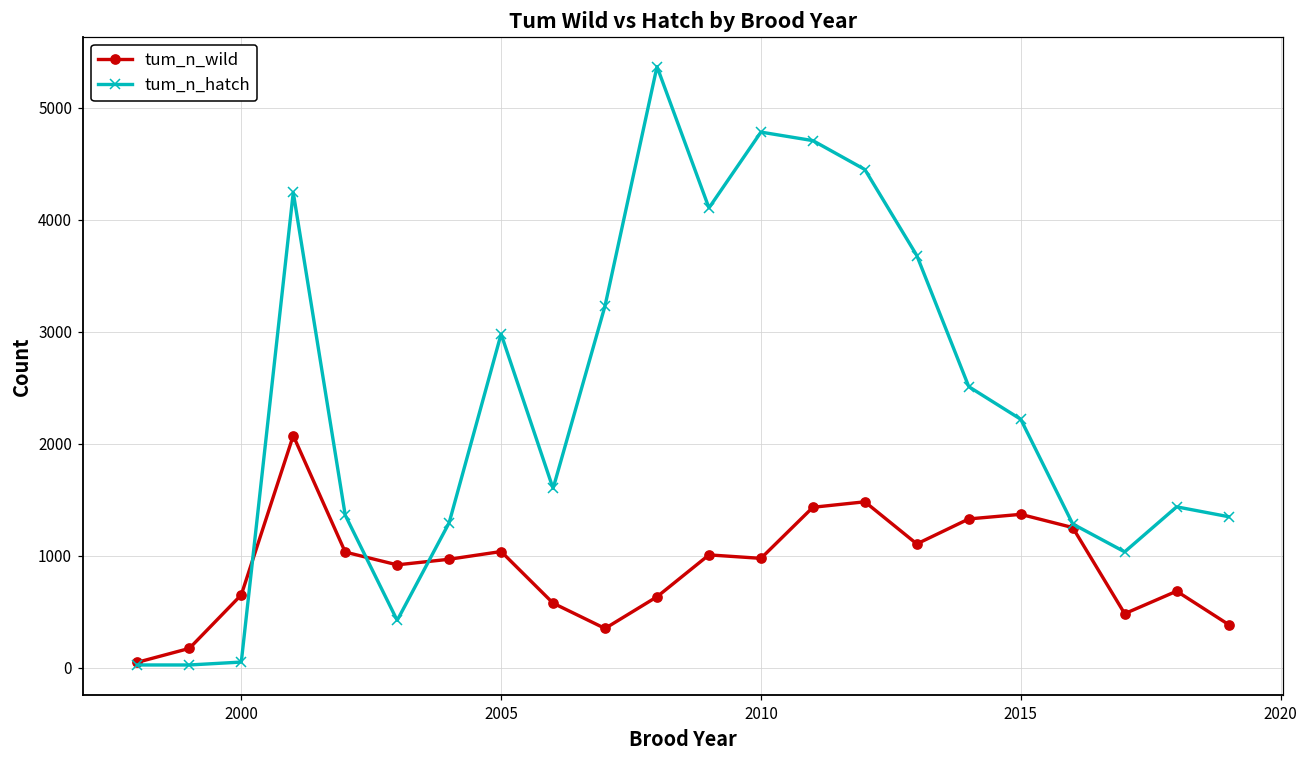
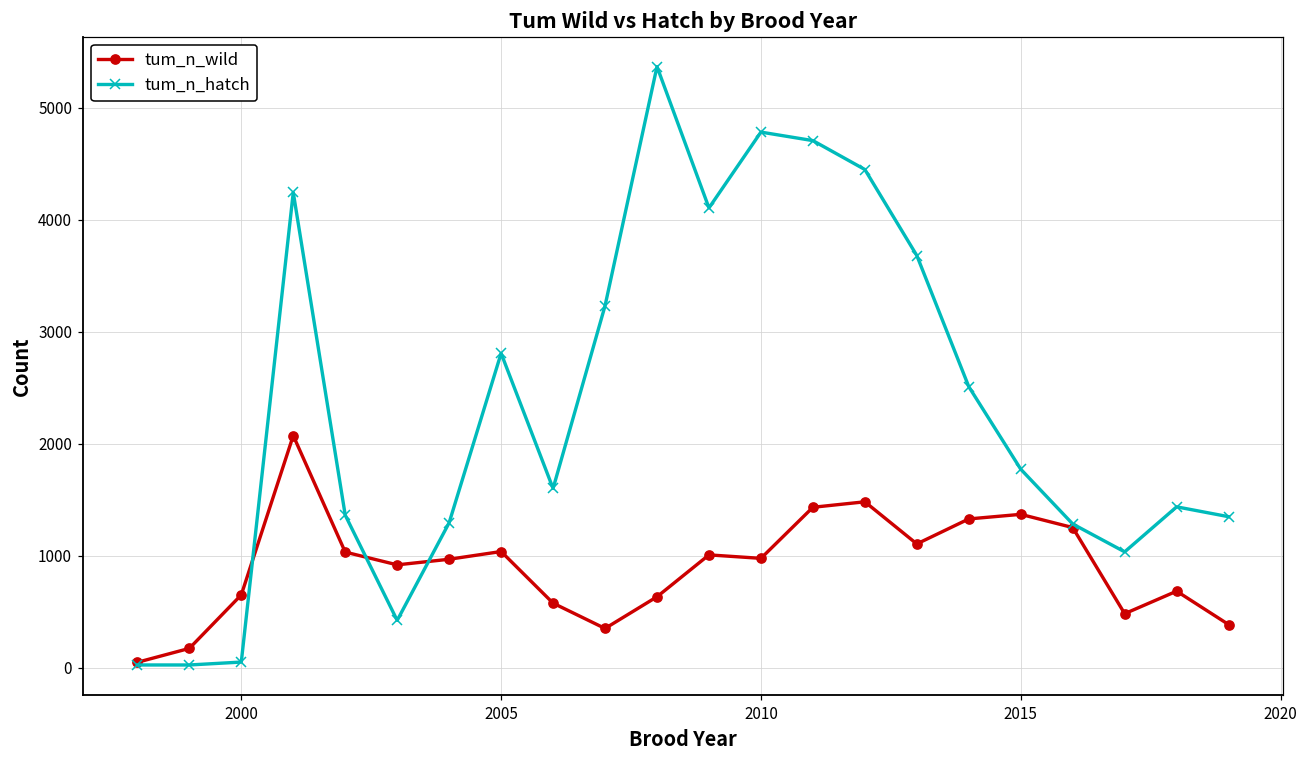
tum_n_hatch, 2005: 2980 -> 2810
tum_n_hatch, 2015: 2220 -> 1770
